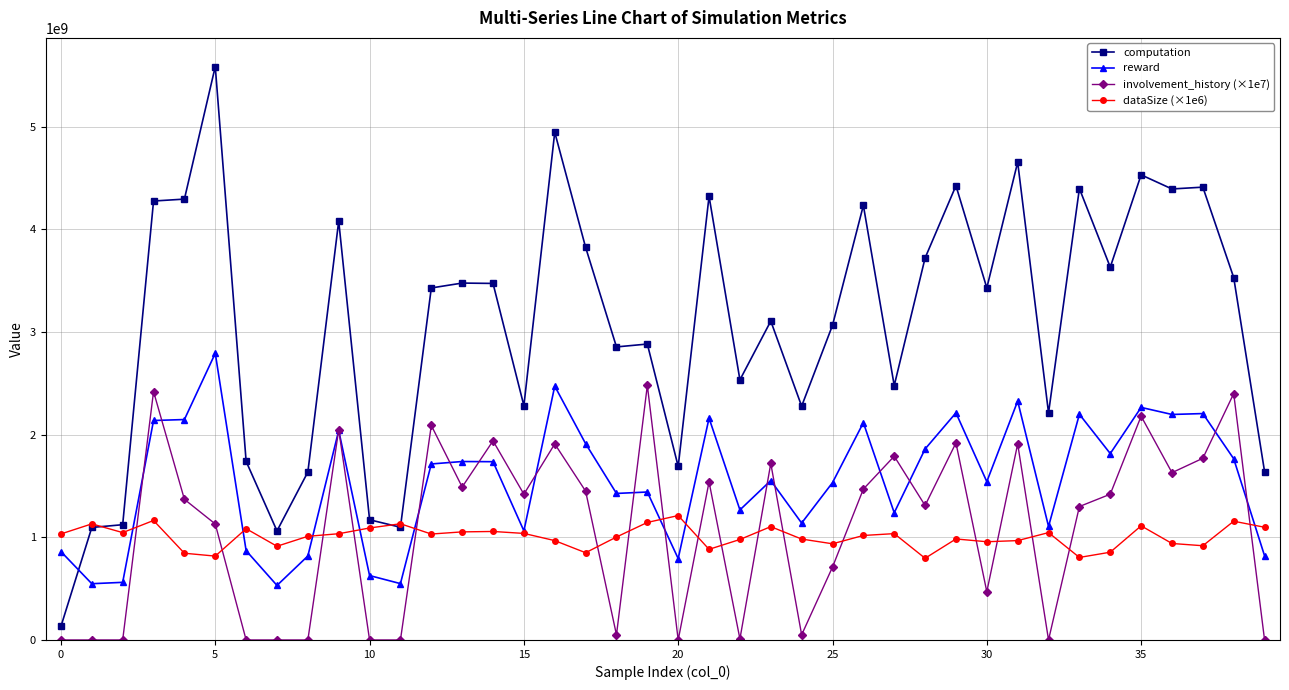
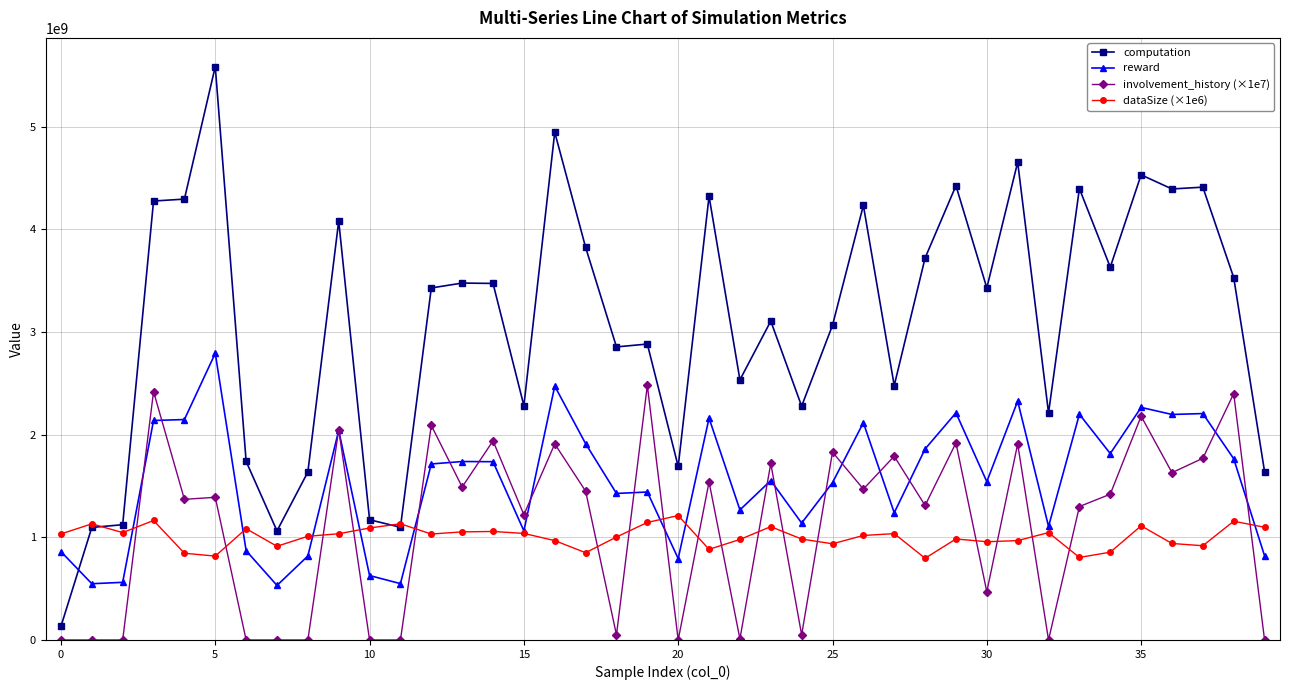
involvement_history (×1e7), 5: 1130000000 -> 1390000000
involvement_history (×1e7), 15: 1420000000 -> 1220000000
involvement_history (×1e7), 25: 710000000 -> 1830000000
